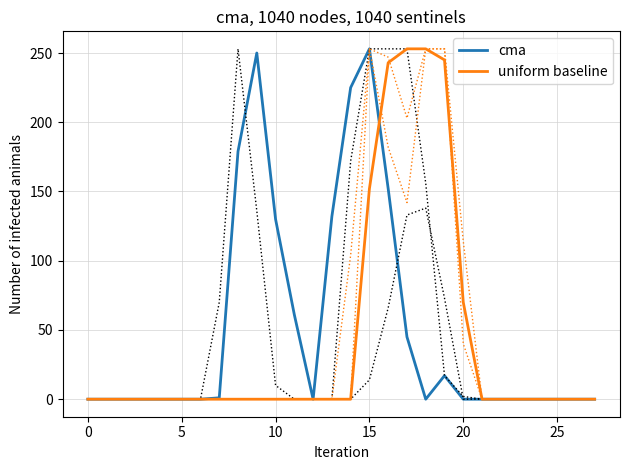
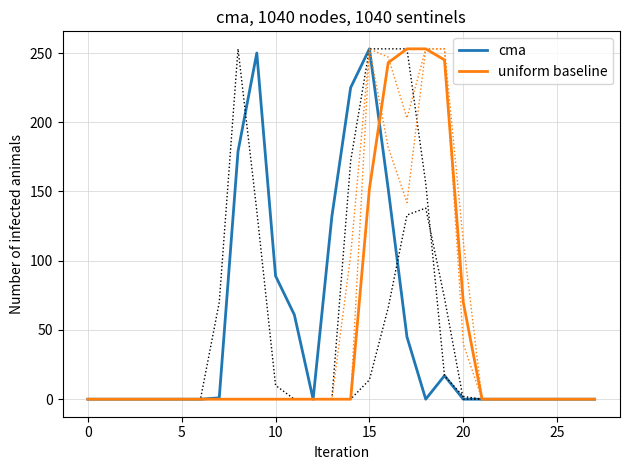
cma, 10: 130 -> 89
